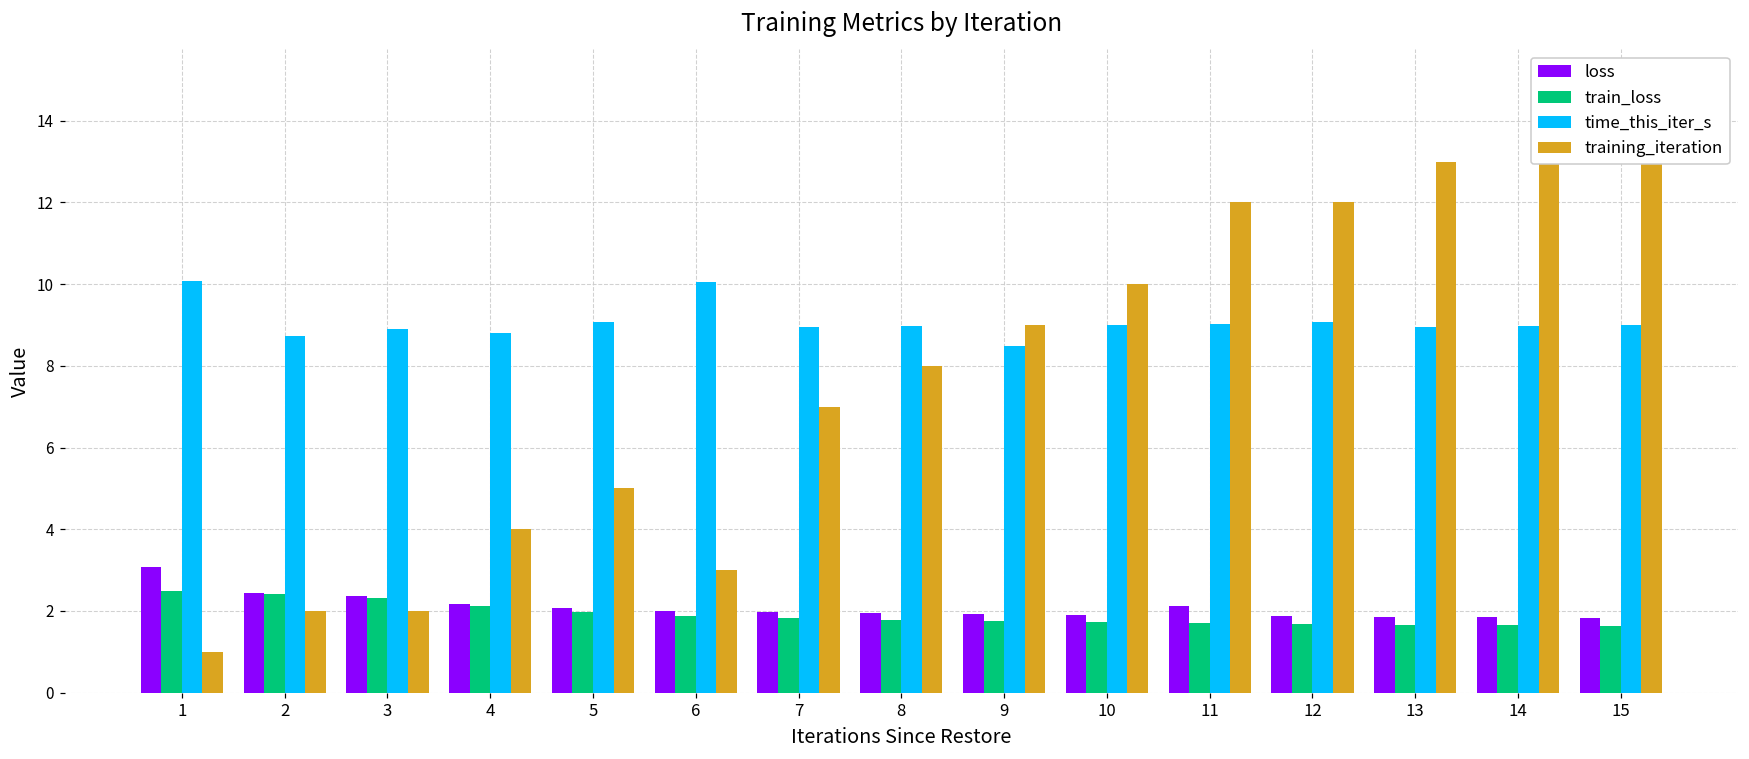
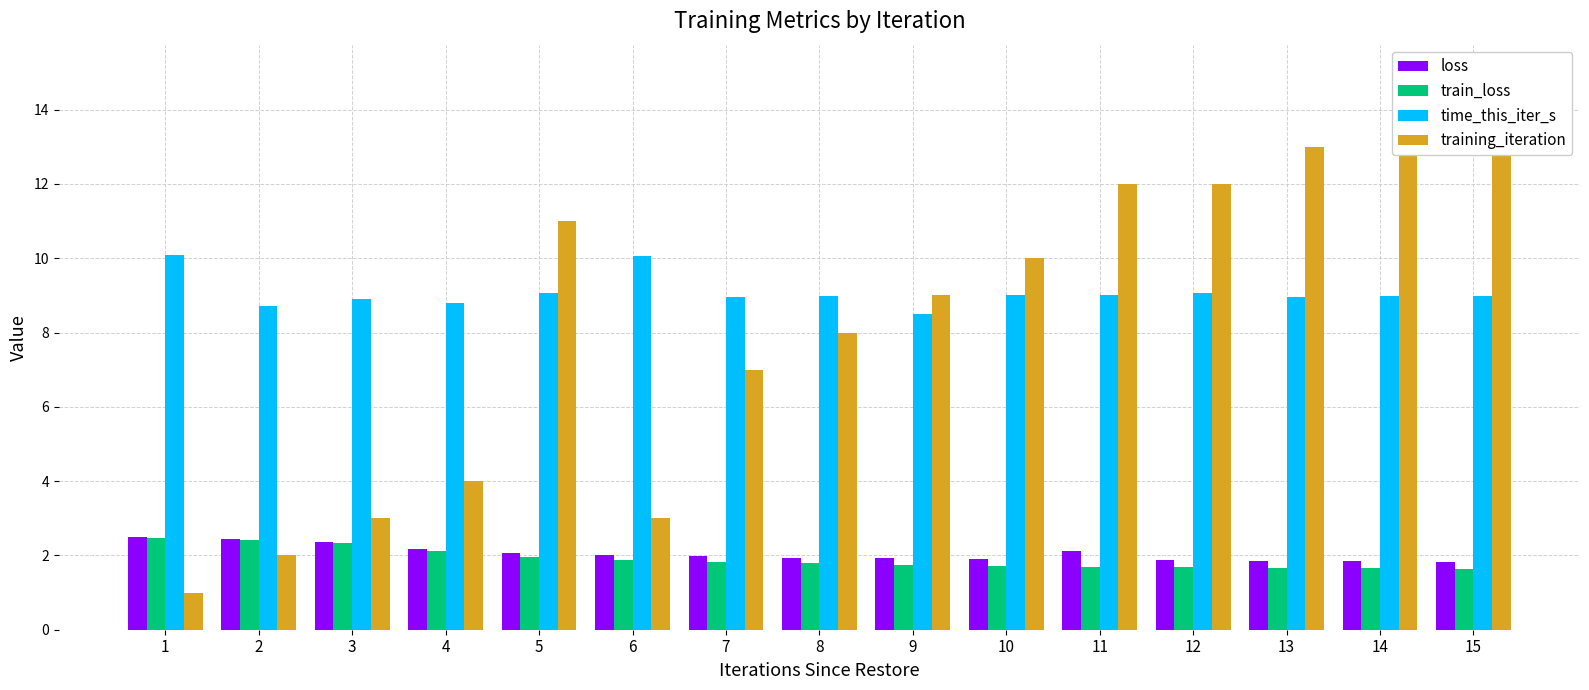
loss, 1: 3.1 -> 2.5
training_iteration, 3: 2 -> 3
training_iteration, 5: 5 -> 11
